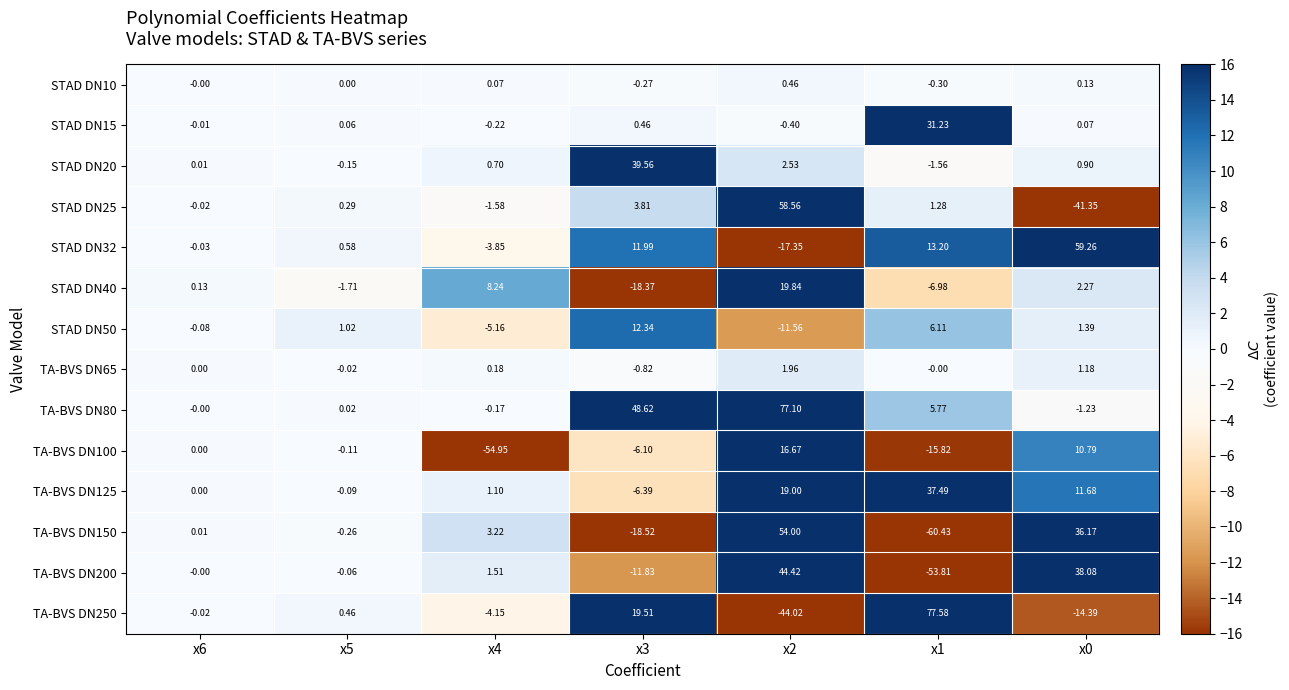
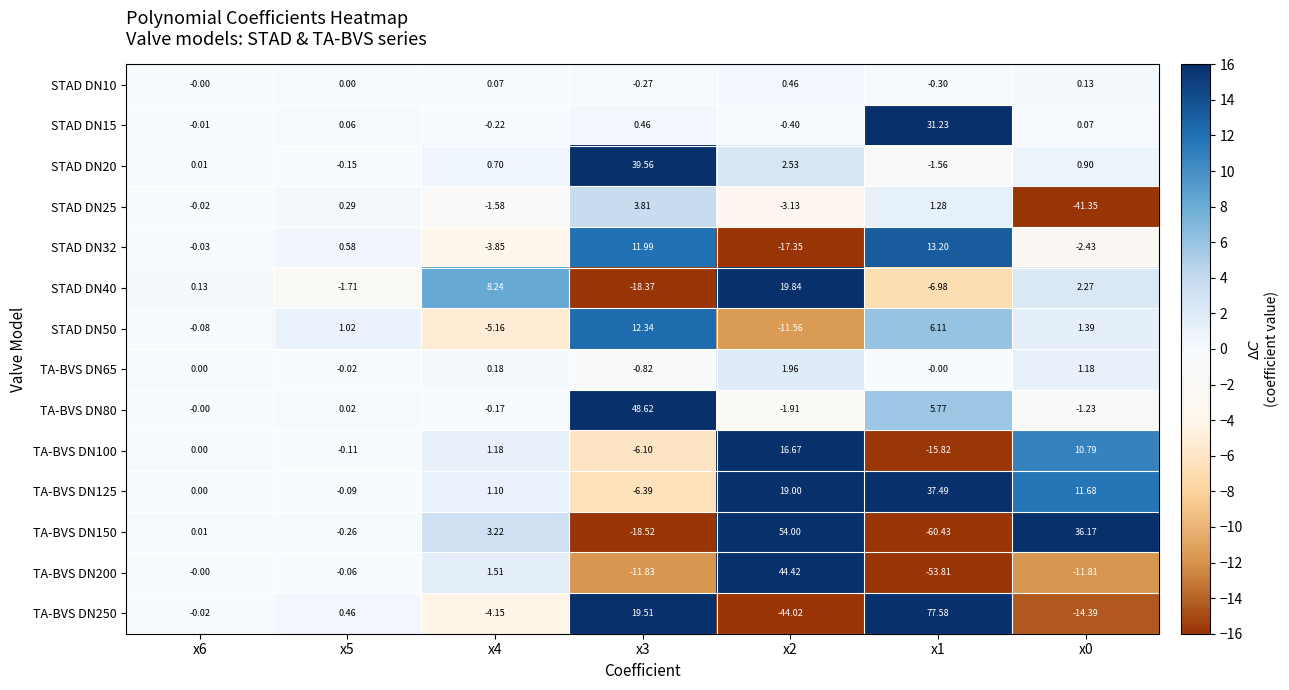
STAD DN25, x2: 58.56 -> -3.13
STAD DN32, x0: 59.26 -> -2.43
TA-BVS DN80, x2: 77.10 -> -1.91
TA-BVS DN100, x4: -54.95 -> 1.18
TA-BVS DN200, x0: 38.08 -> -11.81
